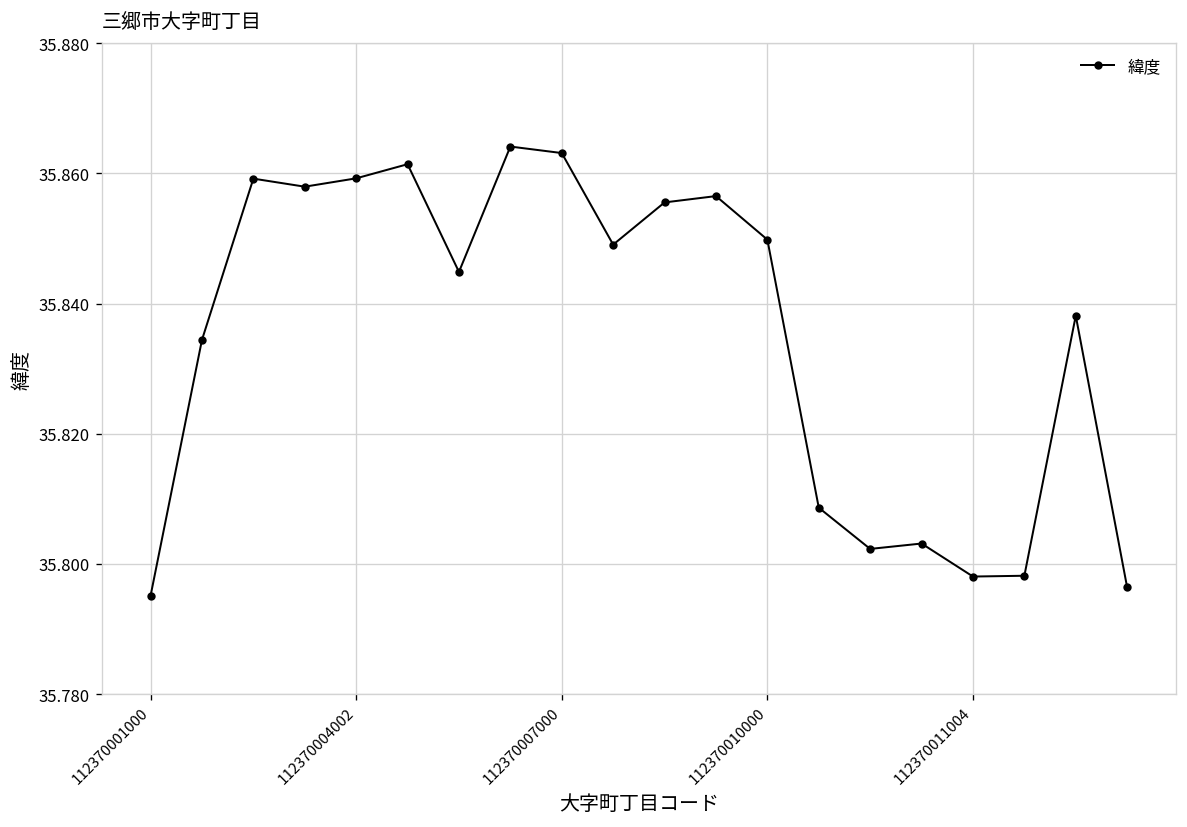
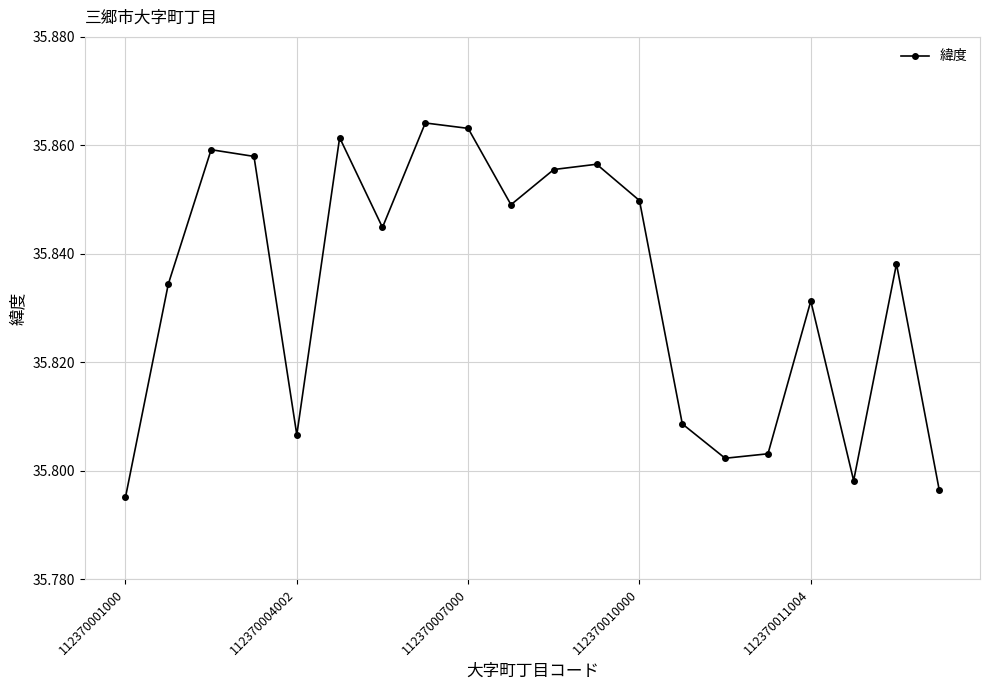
112370004002: 35.859 -> 35.807
112370011004: 35.798 -> 35.831
